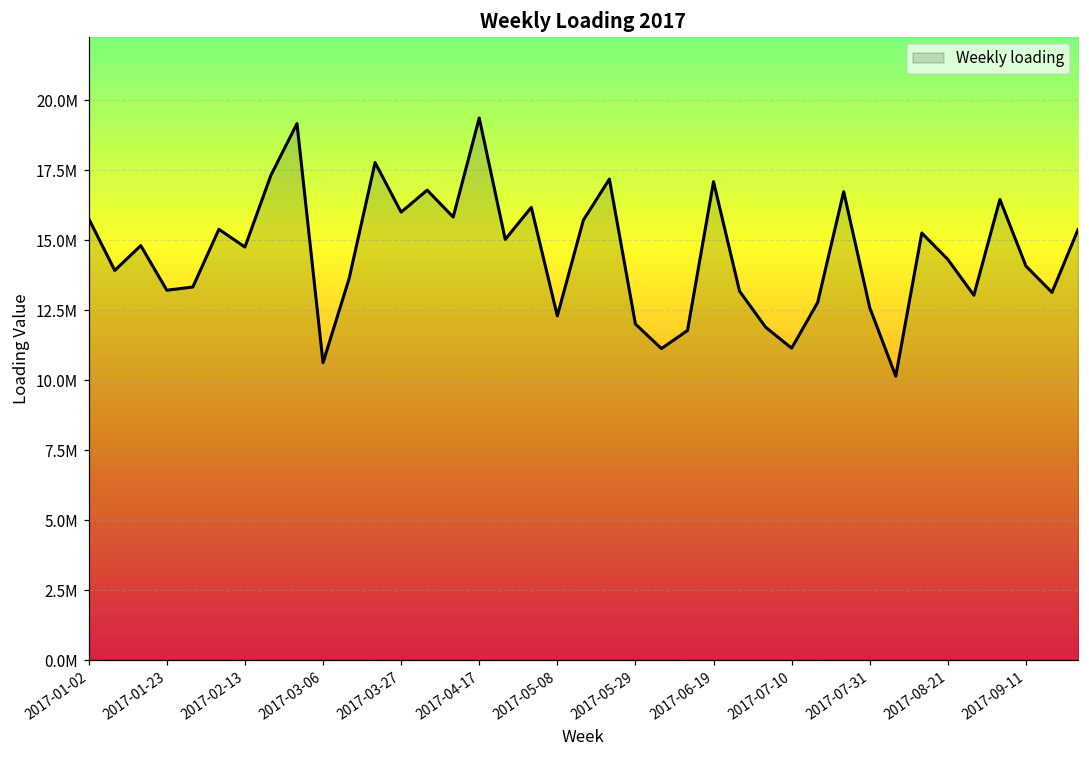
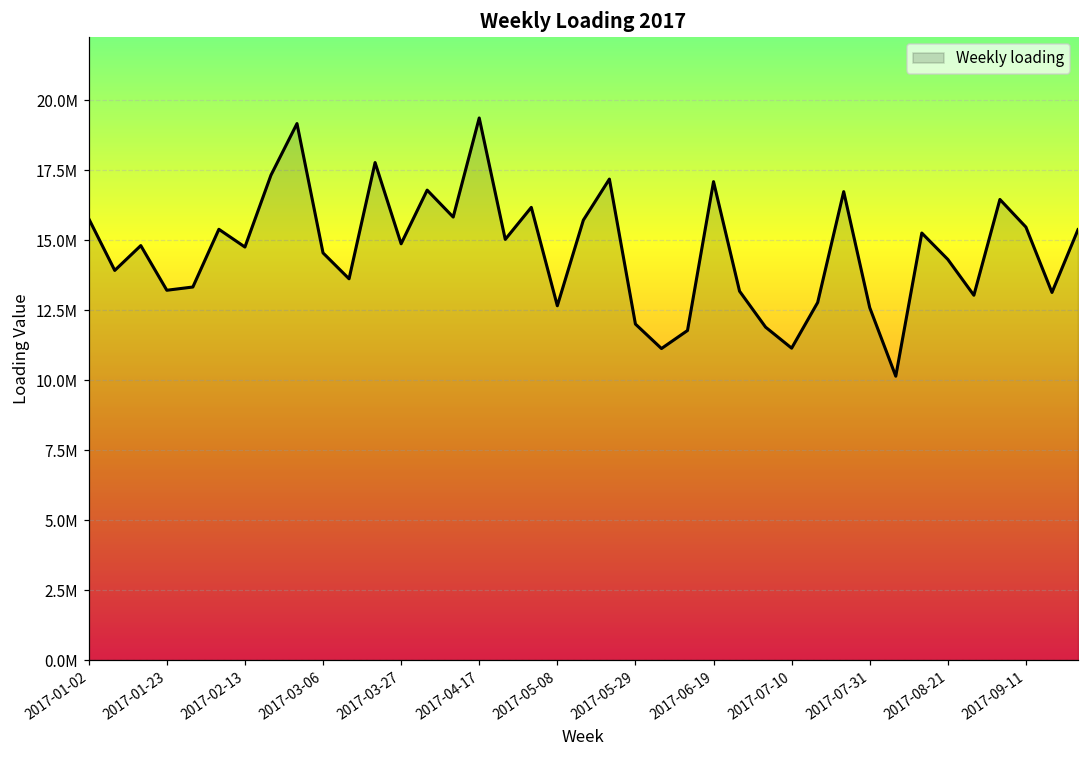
2017-03-06: 10600000 -> 14500000
2017-03-27: 16000000 -> 14900000
2017-05-08: 12300000 -> 12700000
2017-09-11: 14100000 -> 15500000
